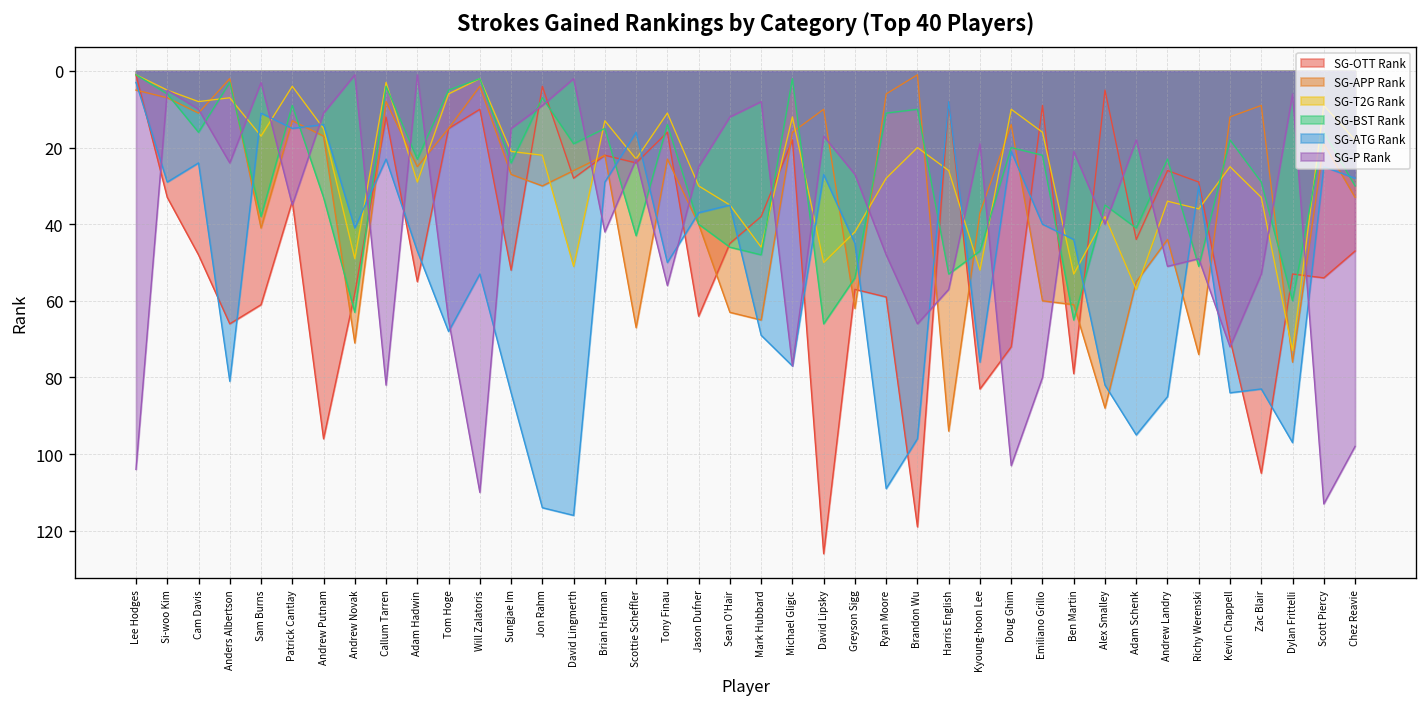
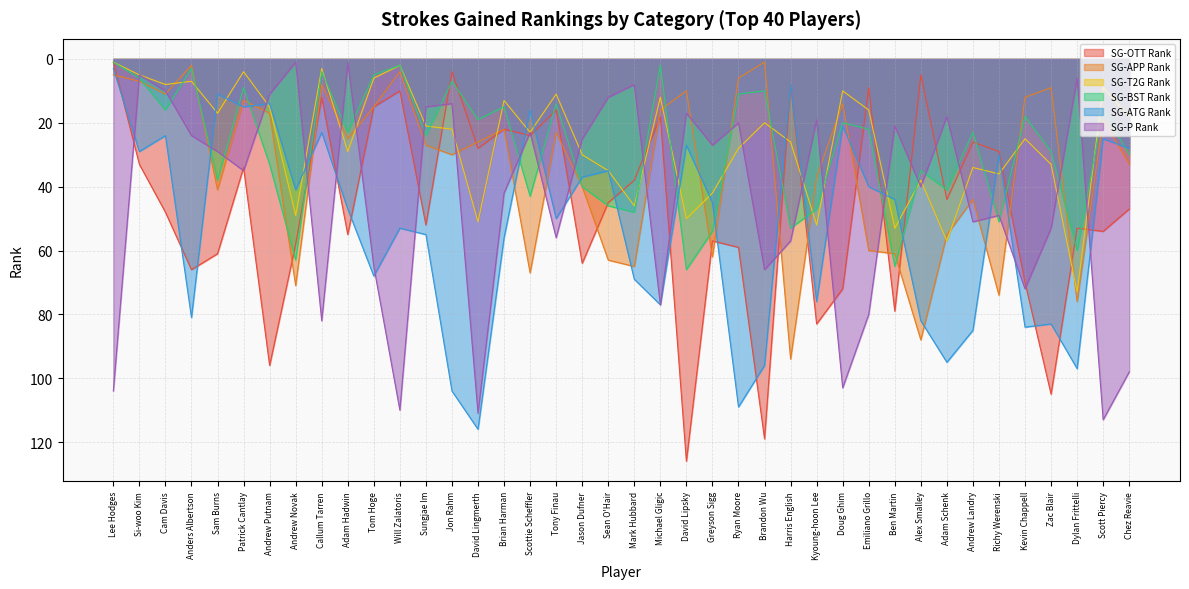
SG-P Rank, Sam Burns: 3 -> 29
SG-ATG Rank, Sungjae Im: 84 -> 55
SG-ATG Rank, Jon Rahm: 114 -> 104
SG-P Rank, Jon Rahm: 9 -> 14
SG-P Rank, David Lingmerth: 2 -> 111
SG-ATG Rank, Brian Harman: 29 -> 56
SG-P Rank, Ryan Moore: 48 -> 20
